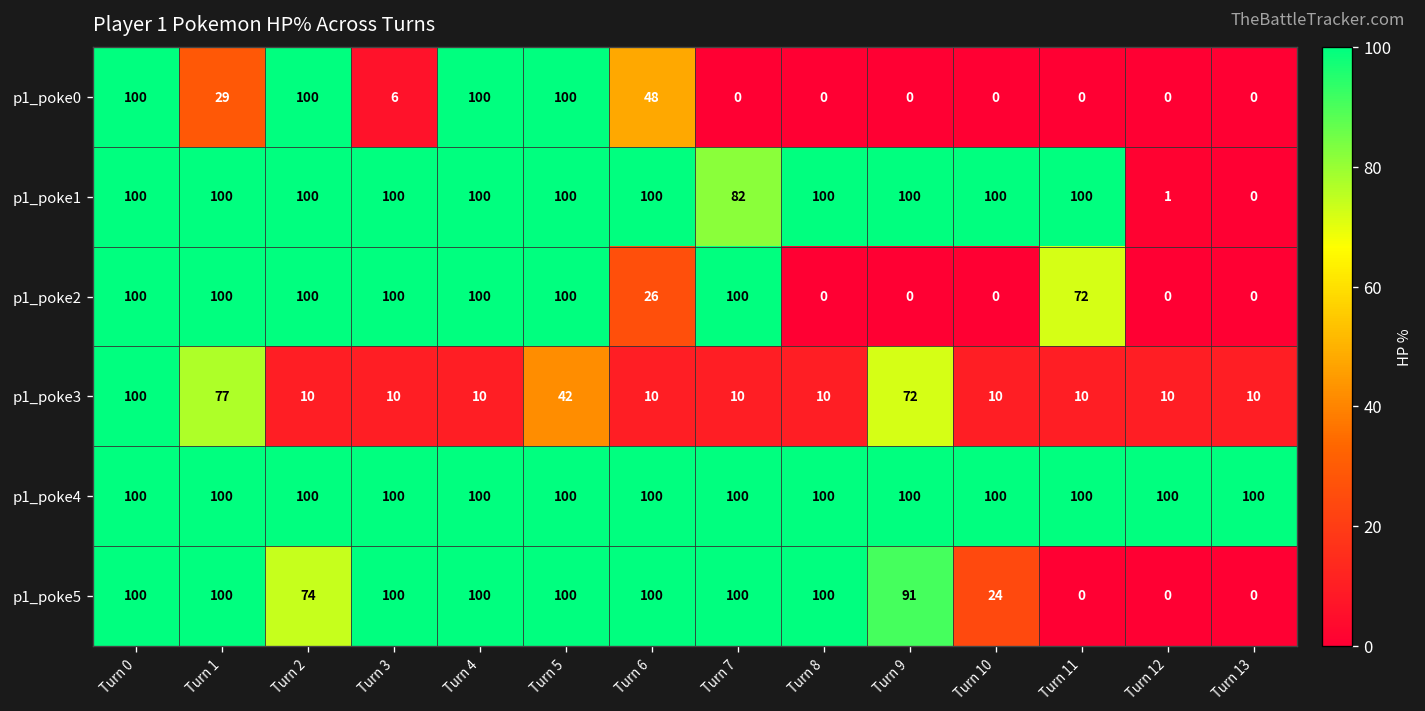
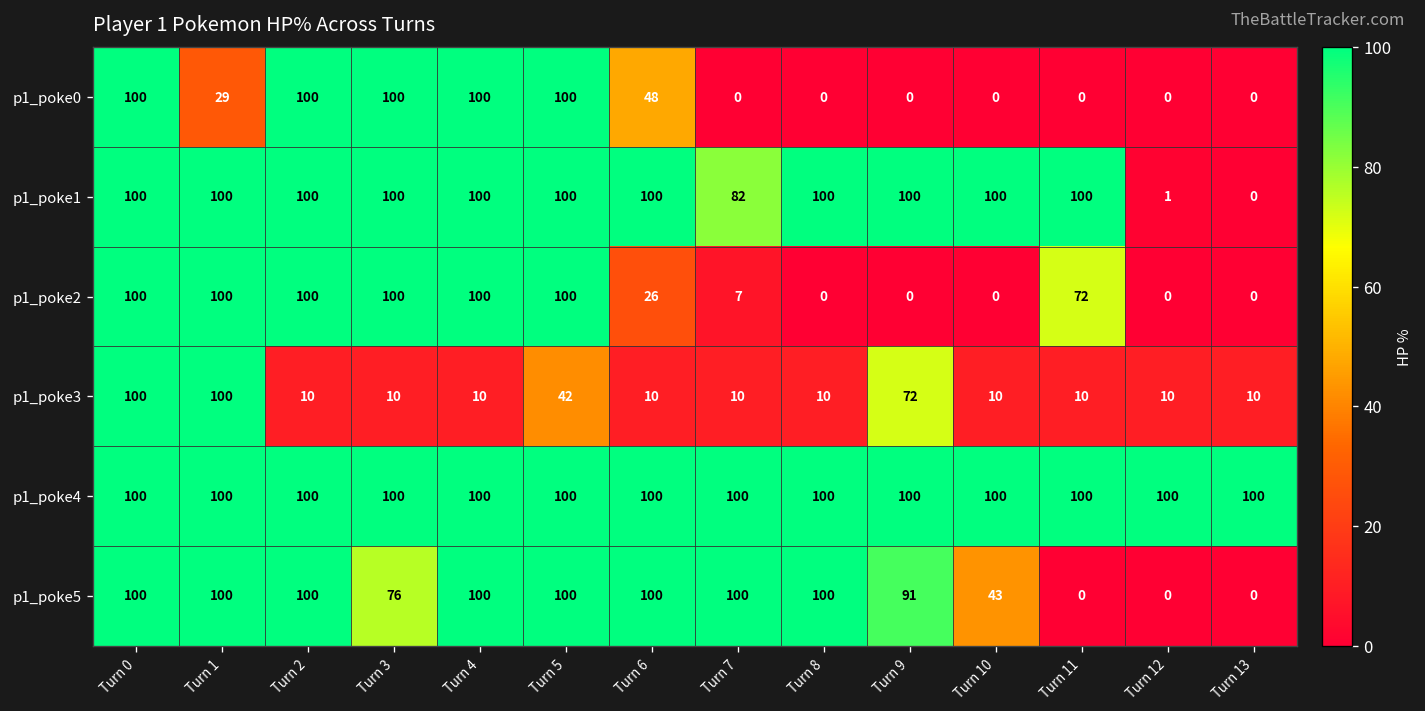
p1_poke0, Turn 3: 6 -> 100
p1_poke2, Turn 7: 100 -> 7
p1_poke3, Turn 1: 77 -> 100
p1_poke5, Turn 2: 74 -> 100
p1_poke5, Turn 3: 100 -> 76
p1_poke5, Turn 10: 24 -> 43
